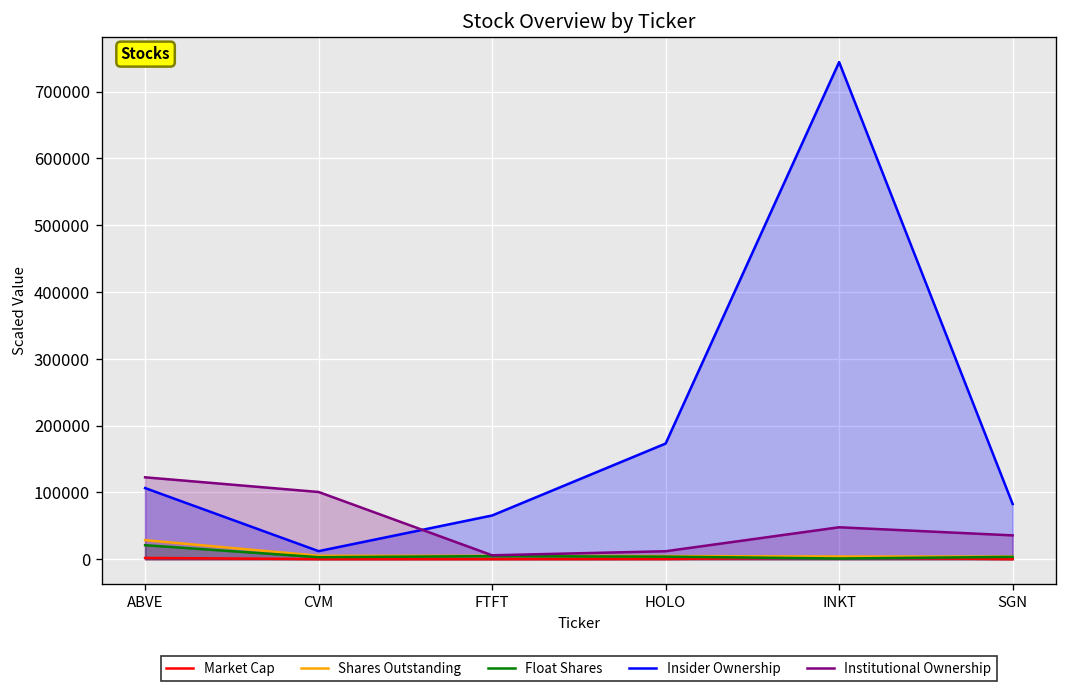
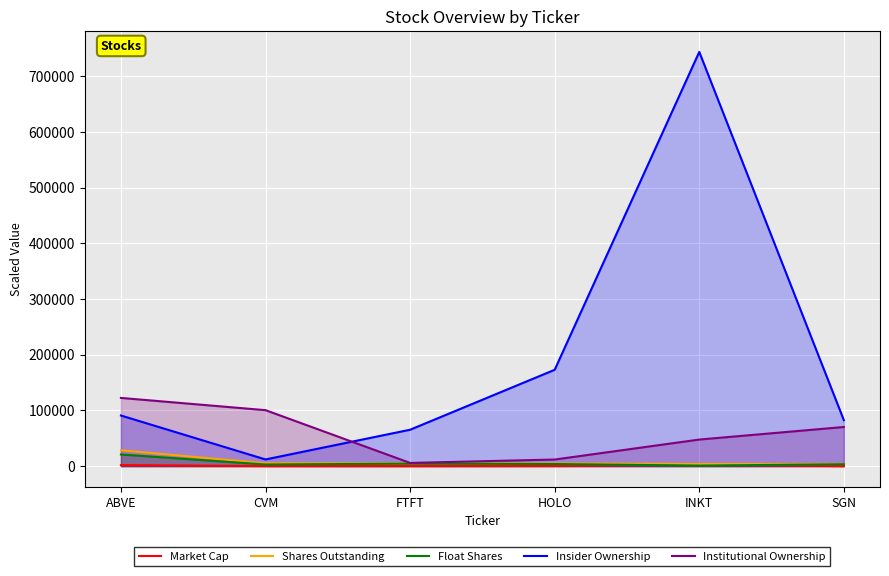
Insider Ownership, ABVE: 110000 -> 90000
Institutional Ownership, SGN: 40000 -> 70000
